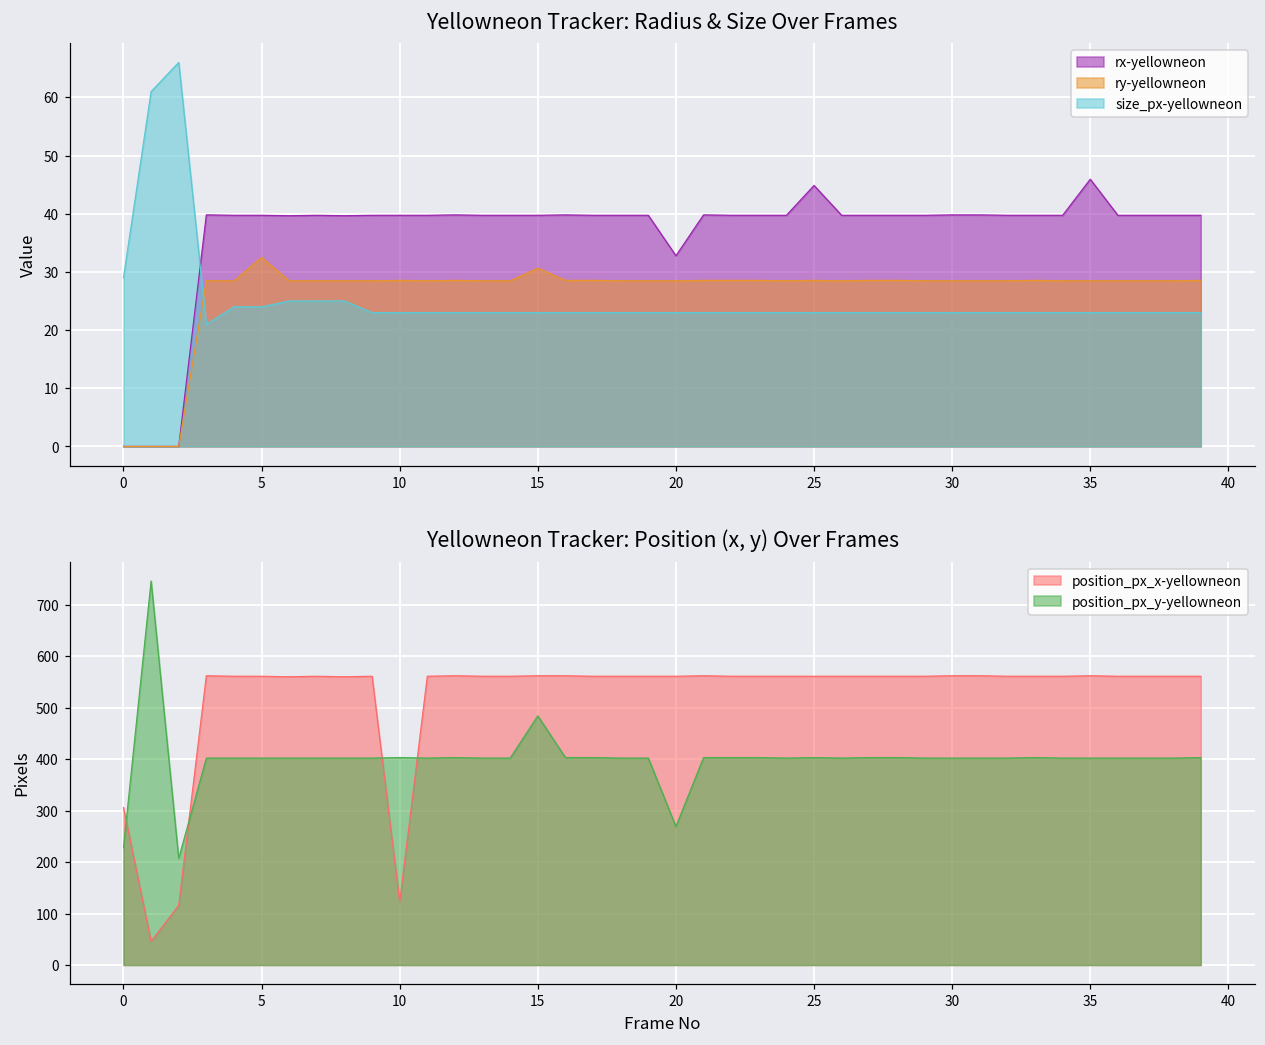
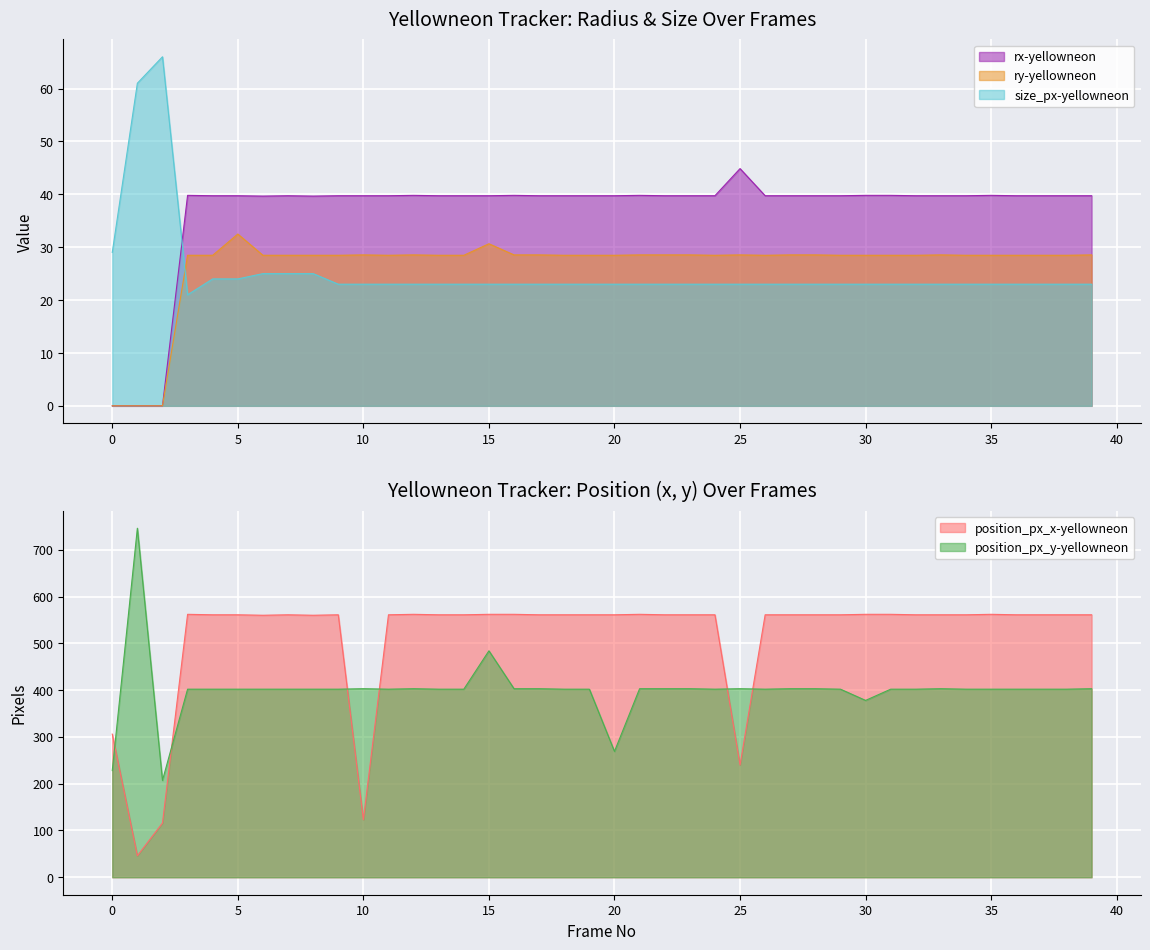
Yellowneon Tracker: Radius & Size Over Frames, rx-yellowneon, 20: 33 -> 40
Yellowneon Tracker: Radius & Size Over Frames, rx-yellowneon, 35: 46 -> 40
Yellowneon Tracker: Position (x, y) Over Frames, position_px_x-yellowneon, 25: 560 -> 240
Yellowneon Tracker: Position (x, y) Over Frames, position_px_y-yellowneon, 30: 400 -> 380
